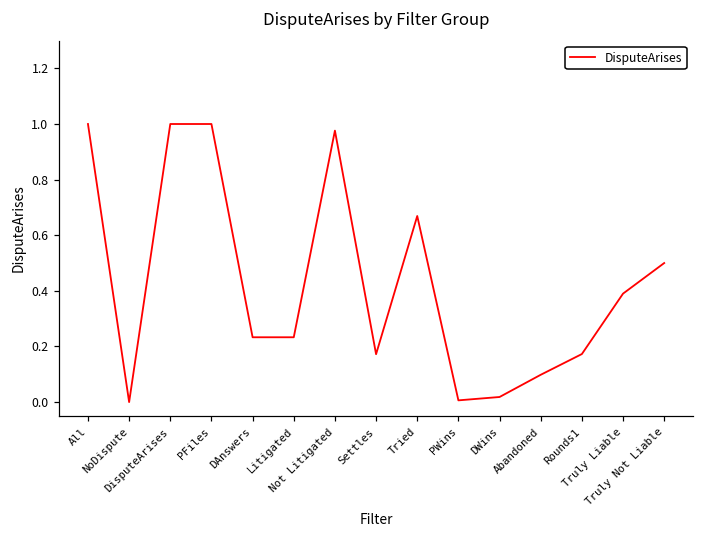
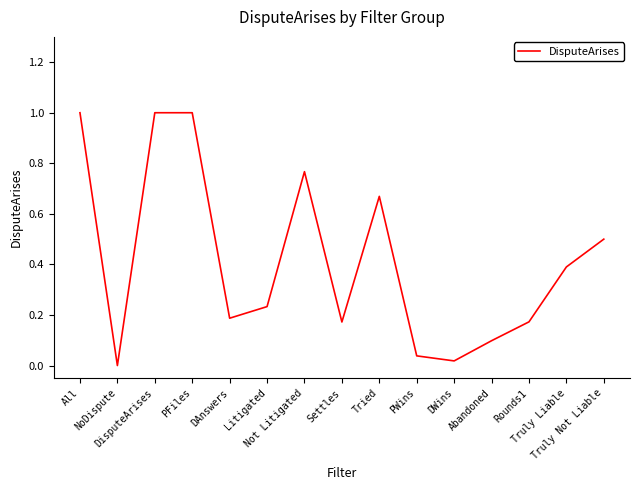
DAnswers: 0.23 -> 0.19
Not Litigated: 0.98 -> 0.77
PWins: 0.01 -> 0.04
